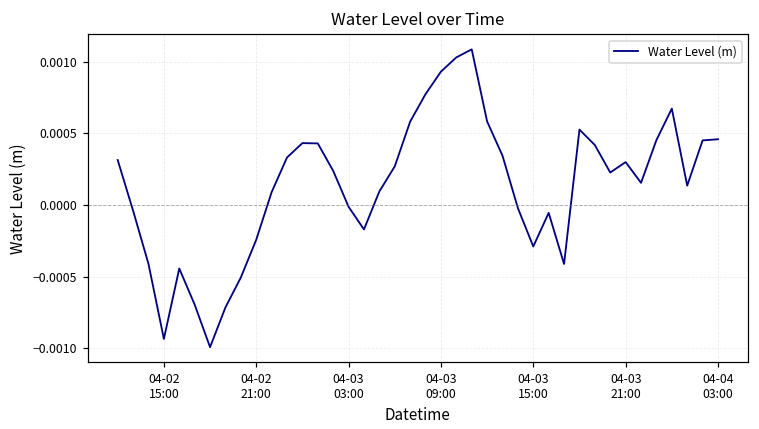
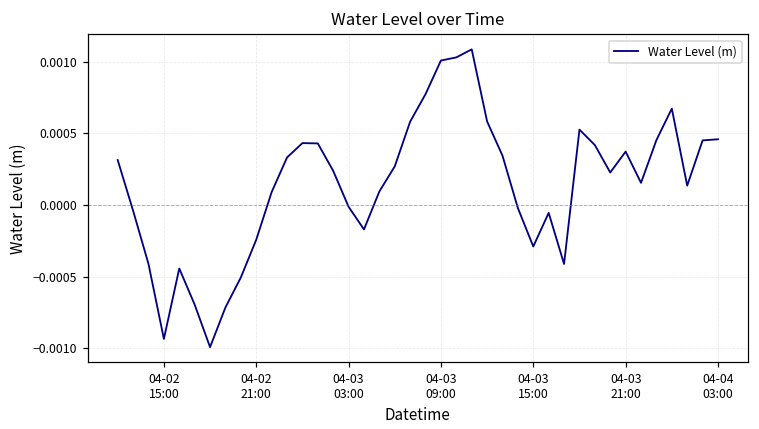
04-03 09:00: 0.00093 -> 0.00101
04-03 21:00: 0.00030 -> 0.00037
